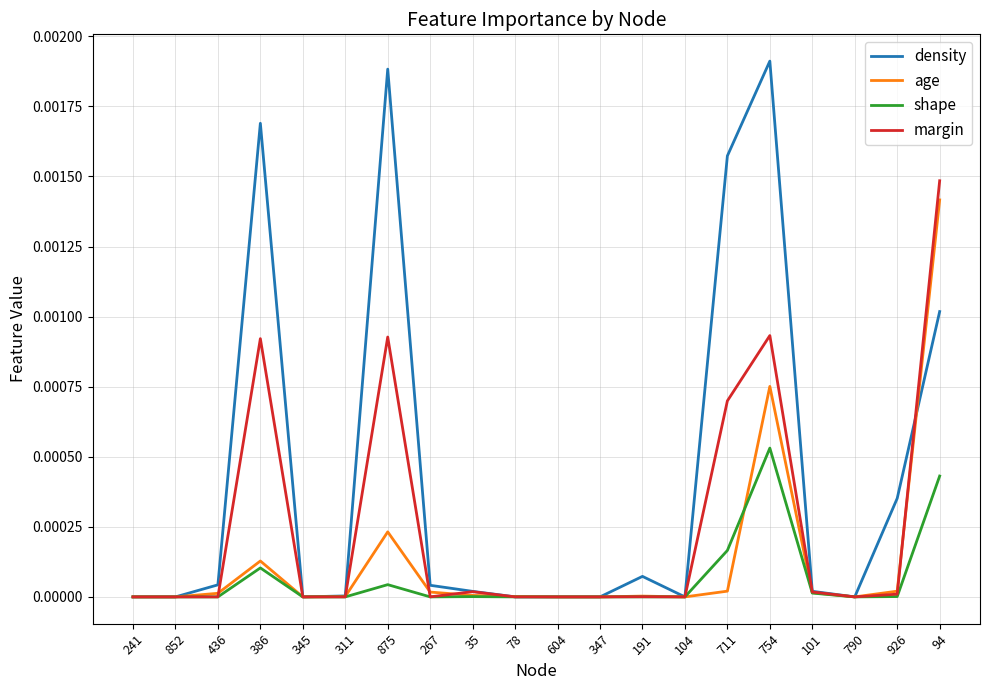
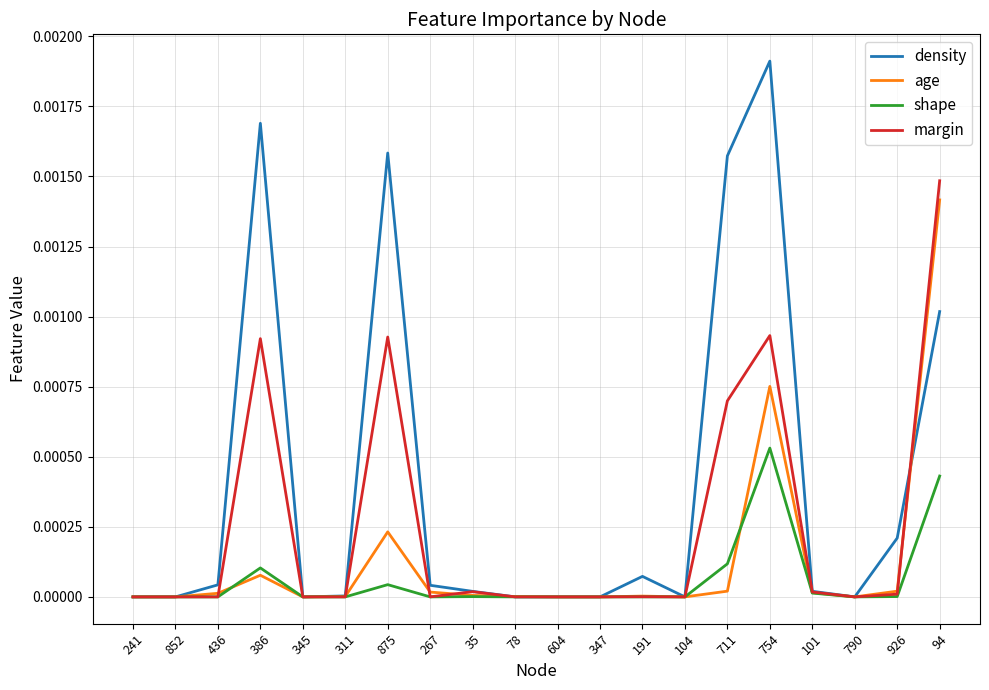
age, 386: 0.00013 -> 0.00008
density, 875: 0.00188 -> 0.00158
shape, 711: 0.00017 -> 0.00012
density, 926: 0.00035 -> 0.00021
